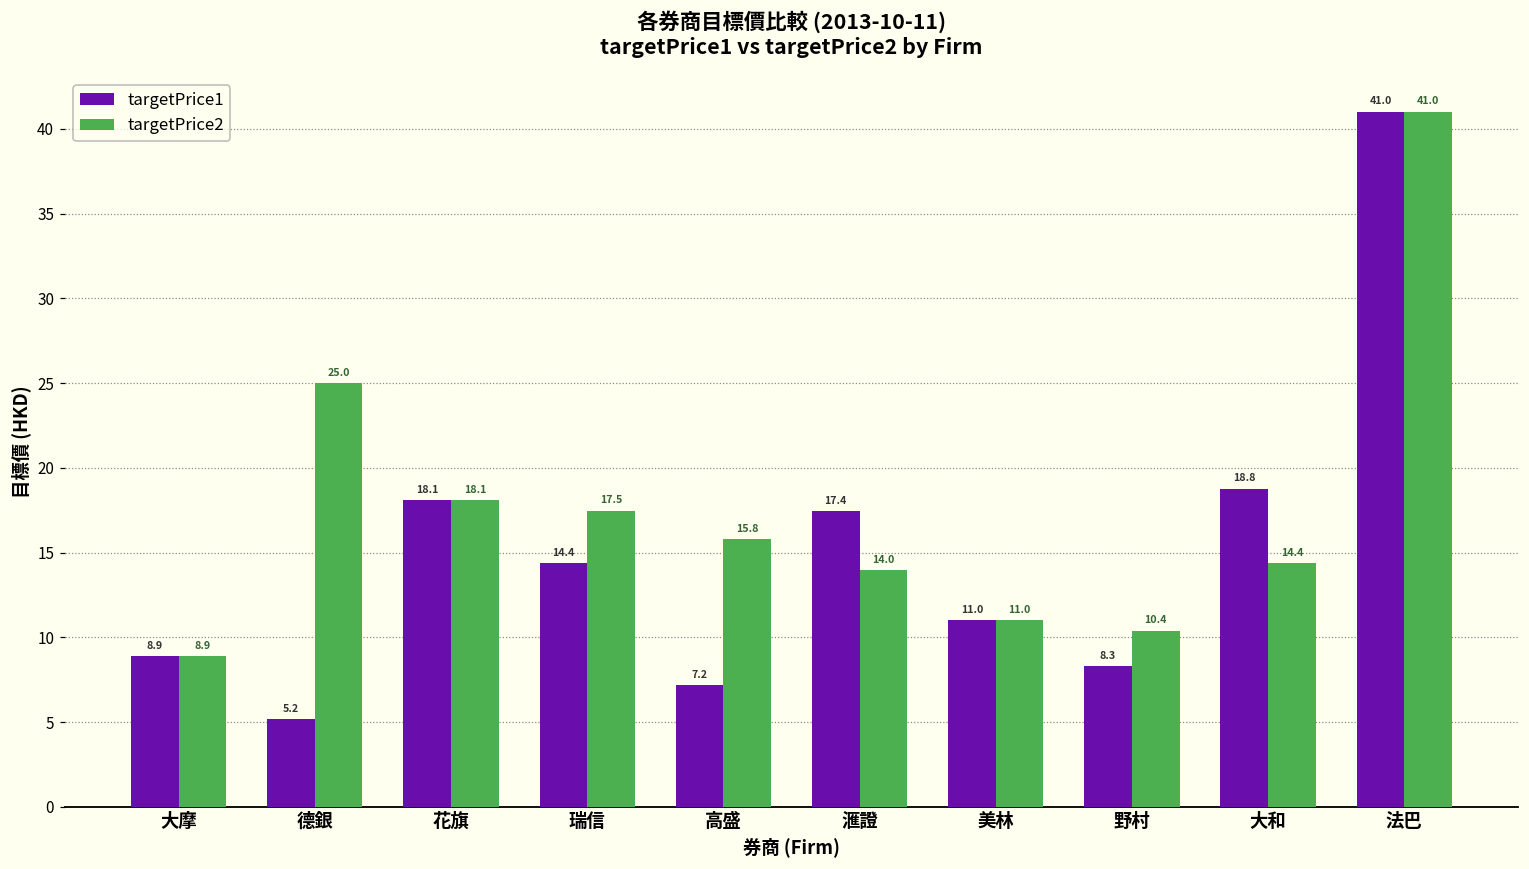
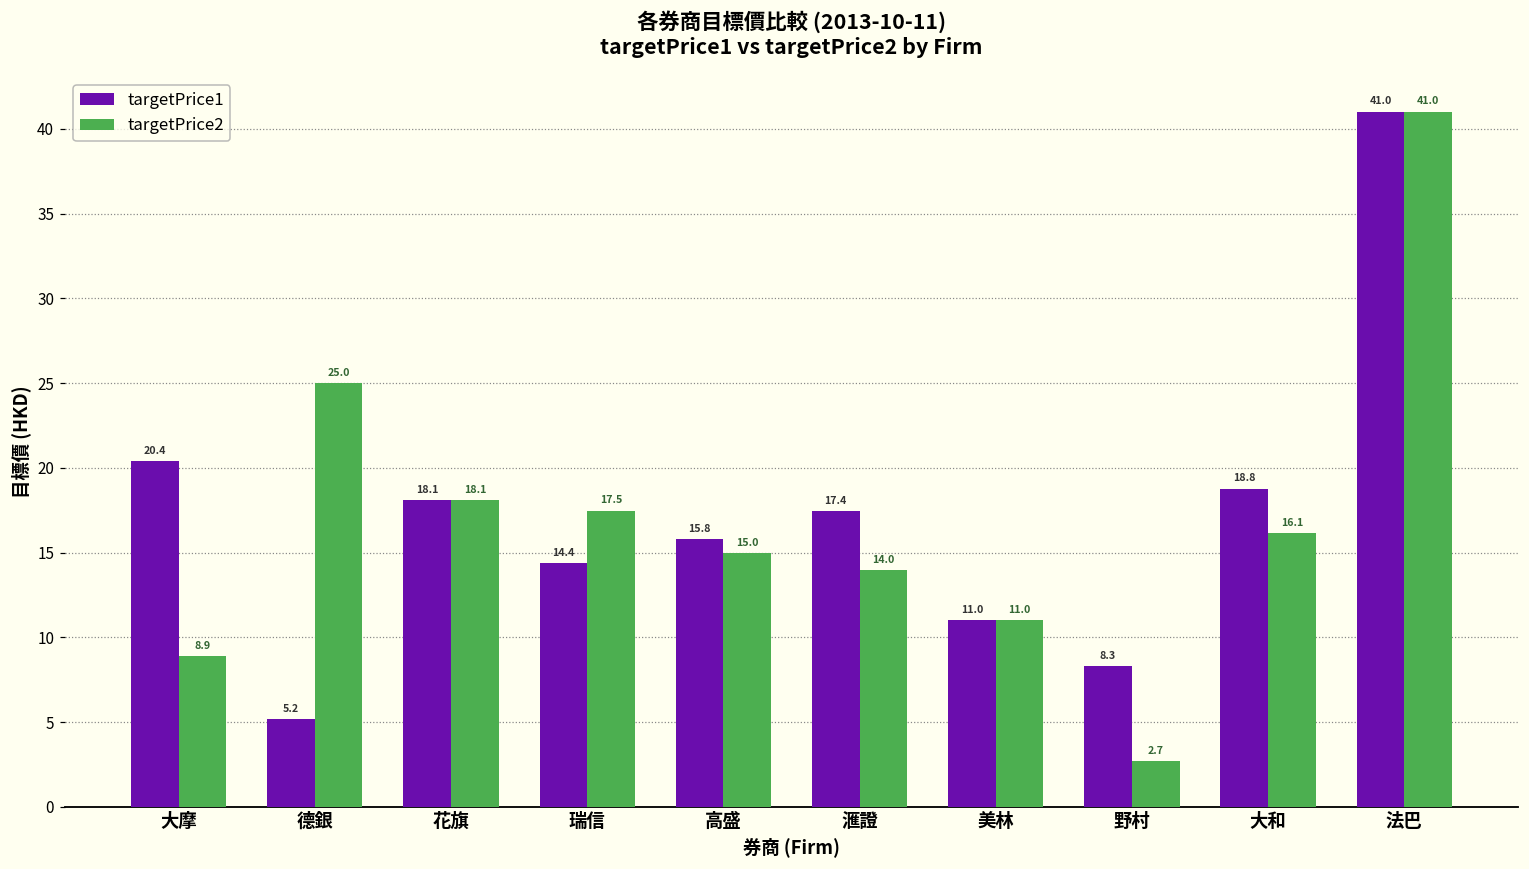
targetPrice1, 大摩: 8.9 -> 20.4
targetPrice1, 高盛: 7.2 -> 15.8
targetPrice2, 高盛: 15.8 -> 15.0
targetPrice2, 野村: 10.4 -> 2.7
targetPrice2, 大和: 14.4 -> 16.1
